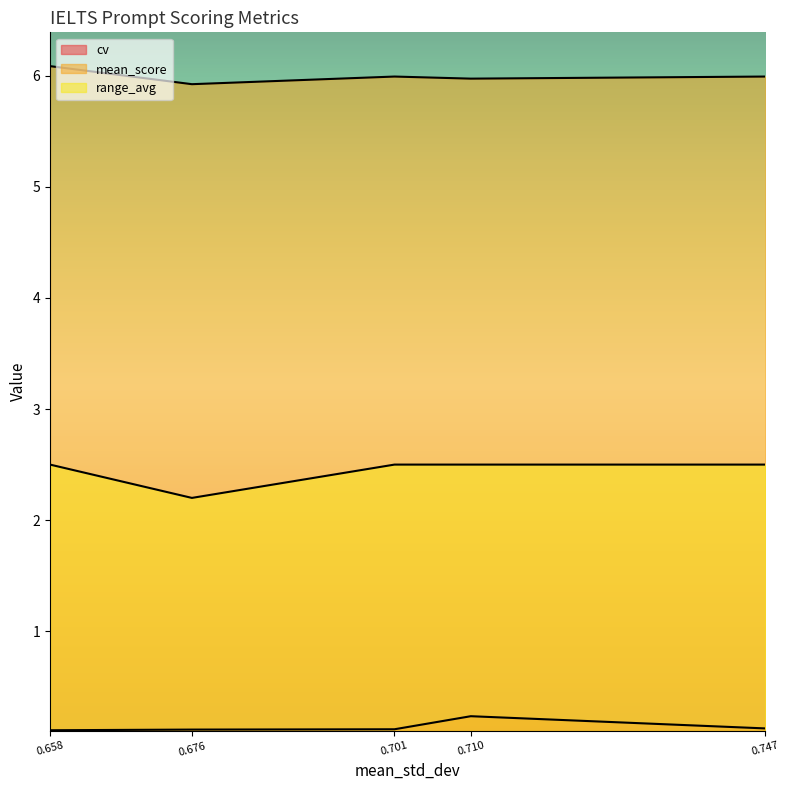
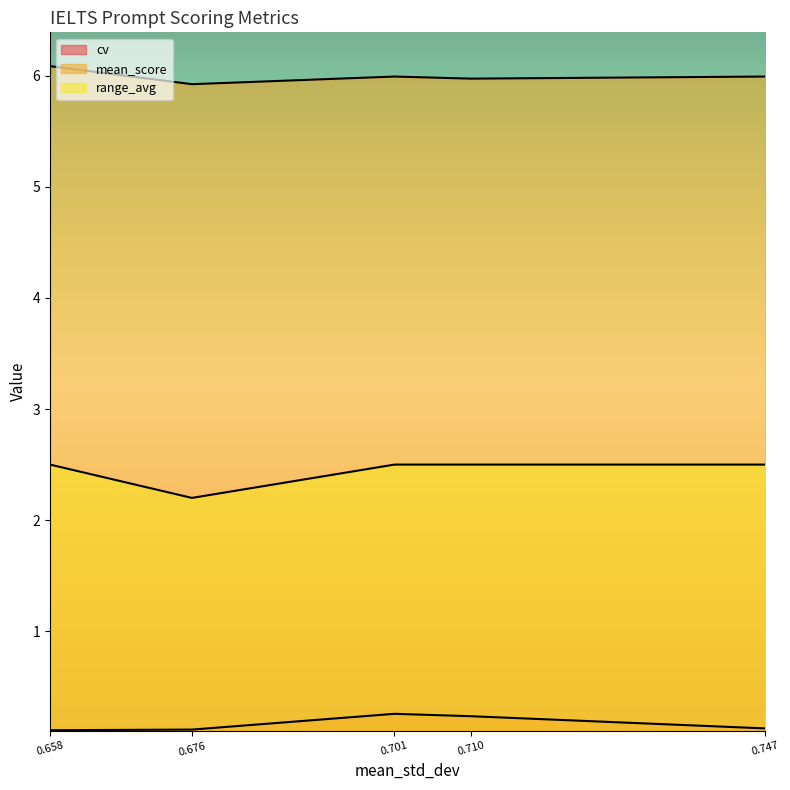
cv, 0.701: 0.12 -> 0.26
